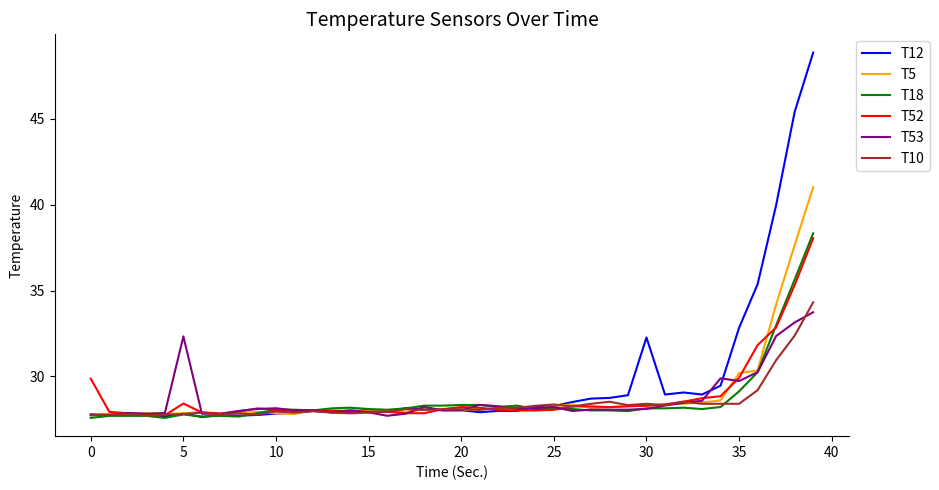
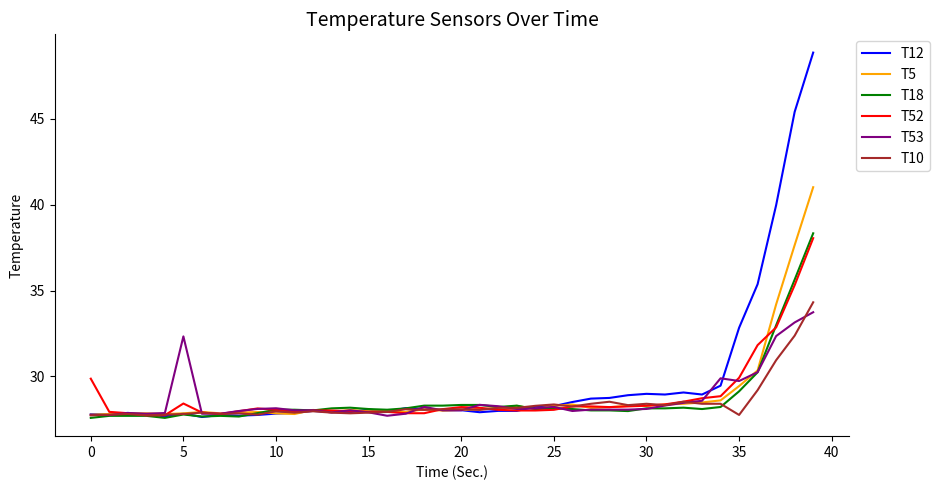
T12, 30: 32.3 -> 29.0
T5, 35: 30.2 -> 29.4
T10, 35: 28.4 -> 27.8
